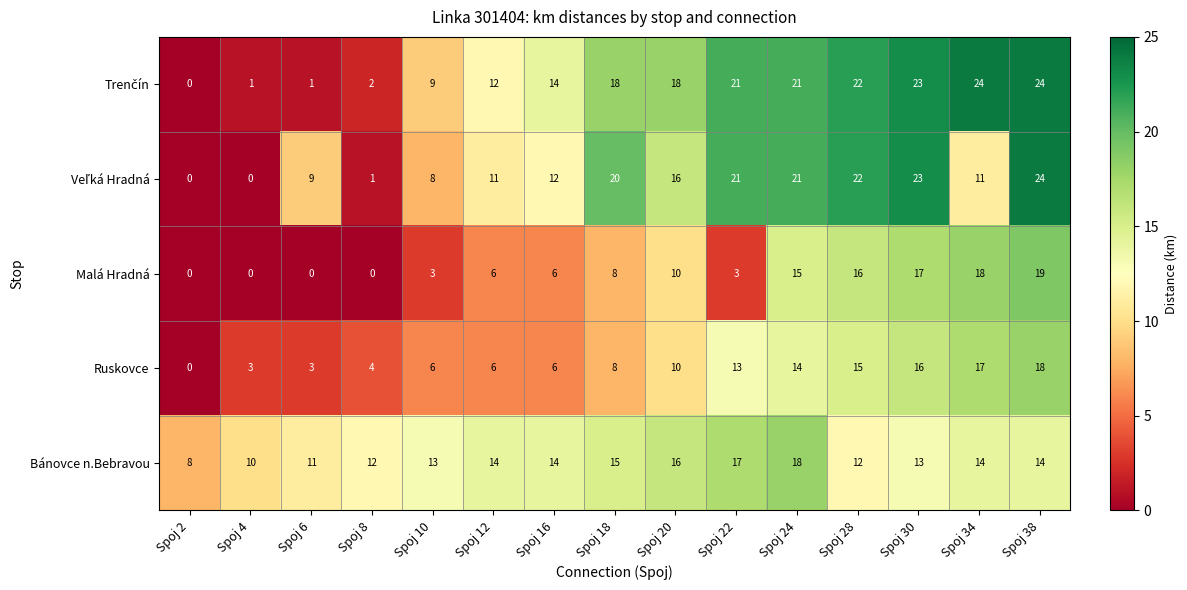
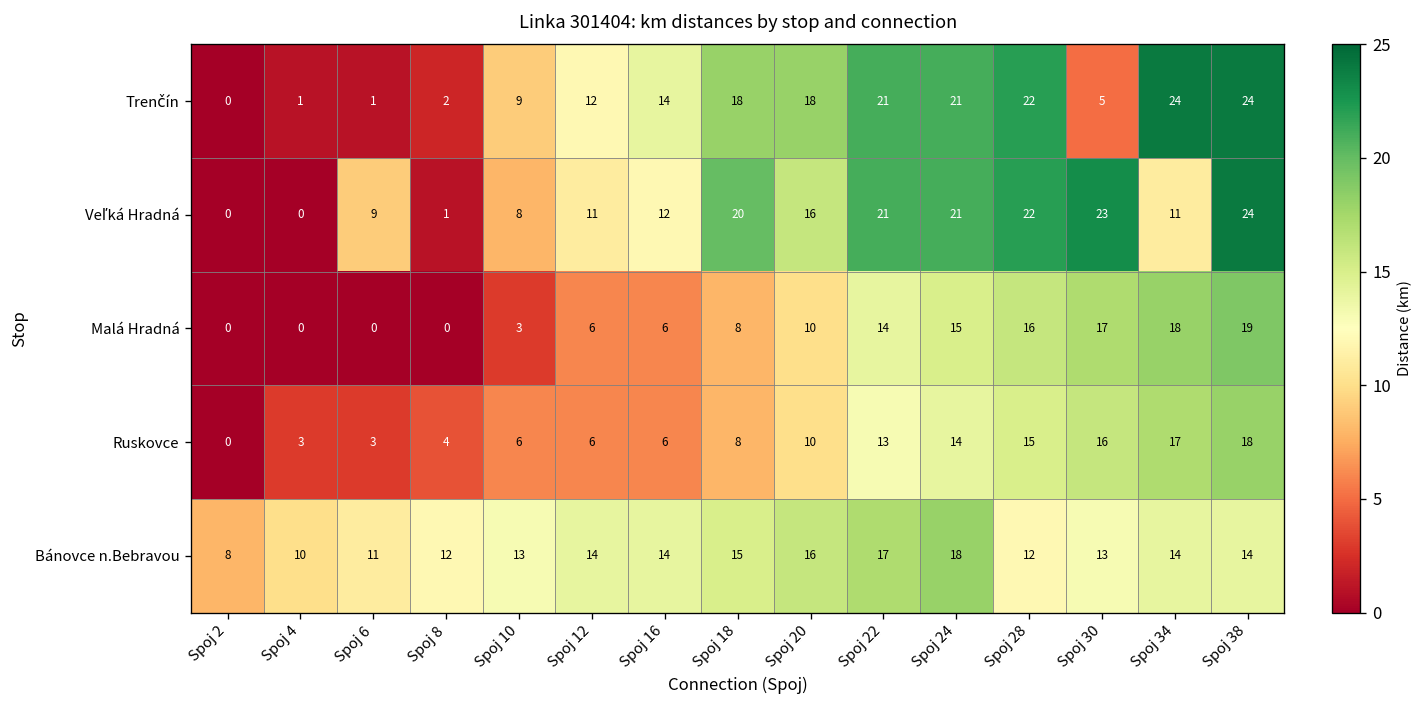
Trenčín, Spoj 30: 23 -> 5
Malá Hradná, Spoj 22: 3 -> 14
